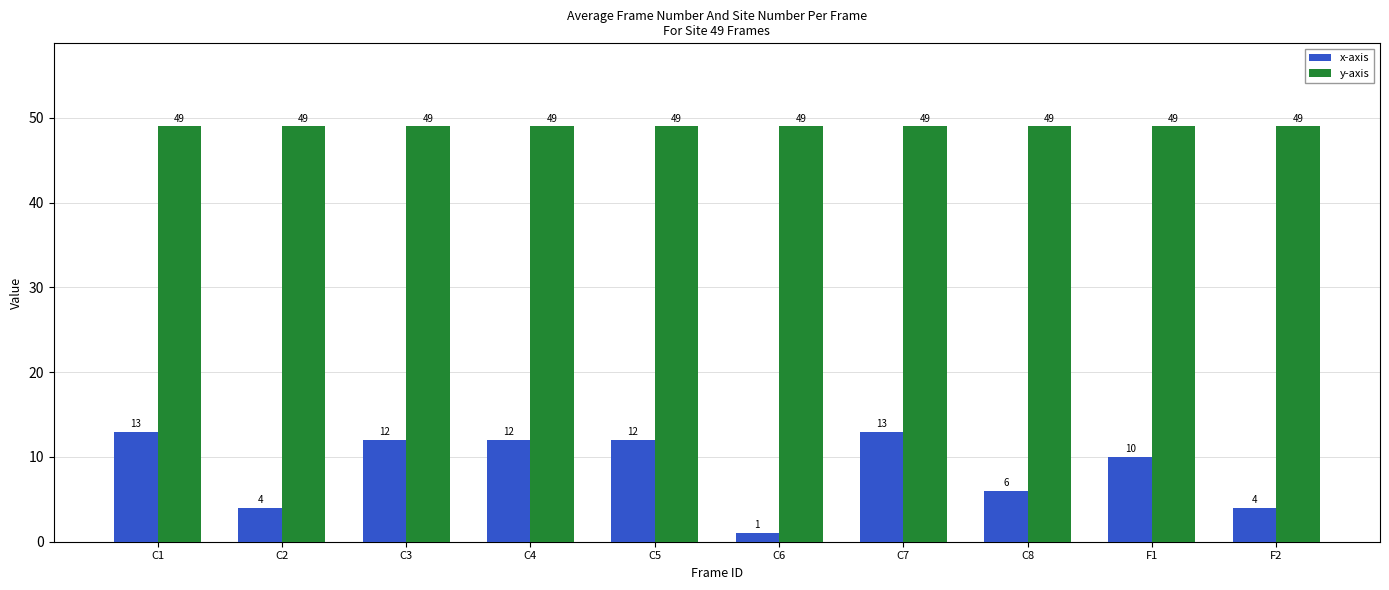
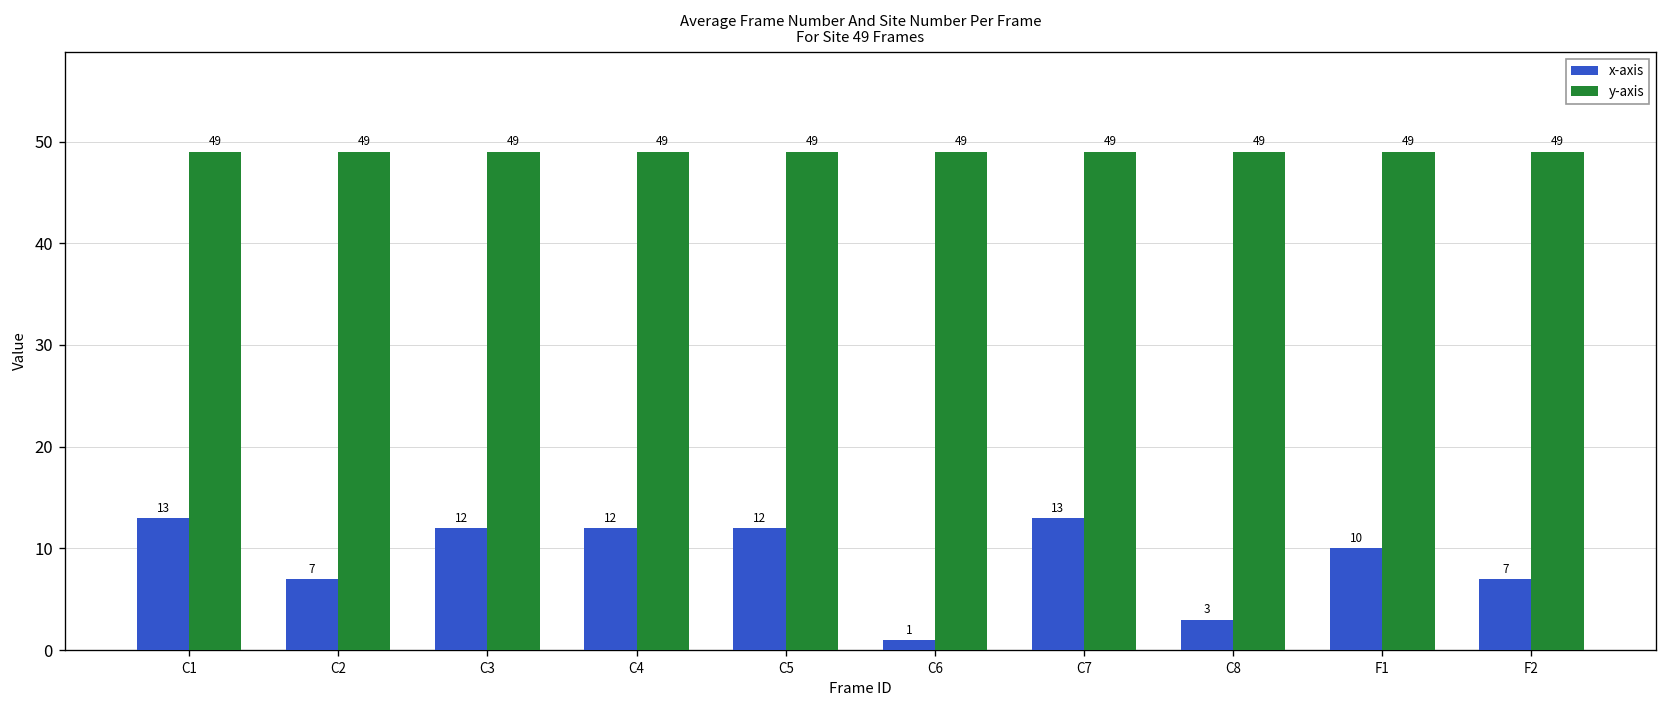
x-axis, C2: 4 -> 7
x-axis, C8: 6 -> 3
x-axis, F2: 4 -> 7
